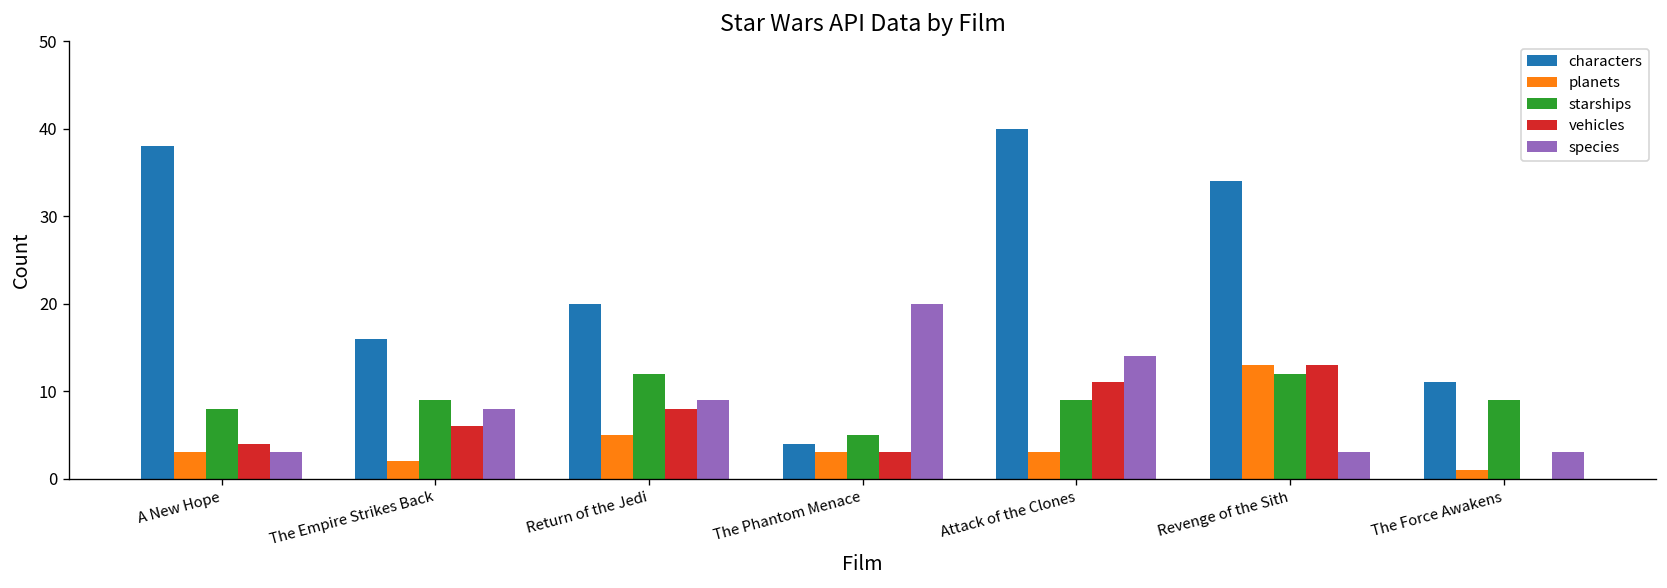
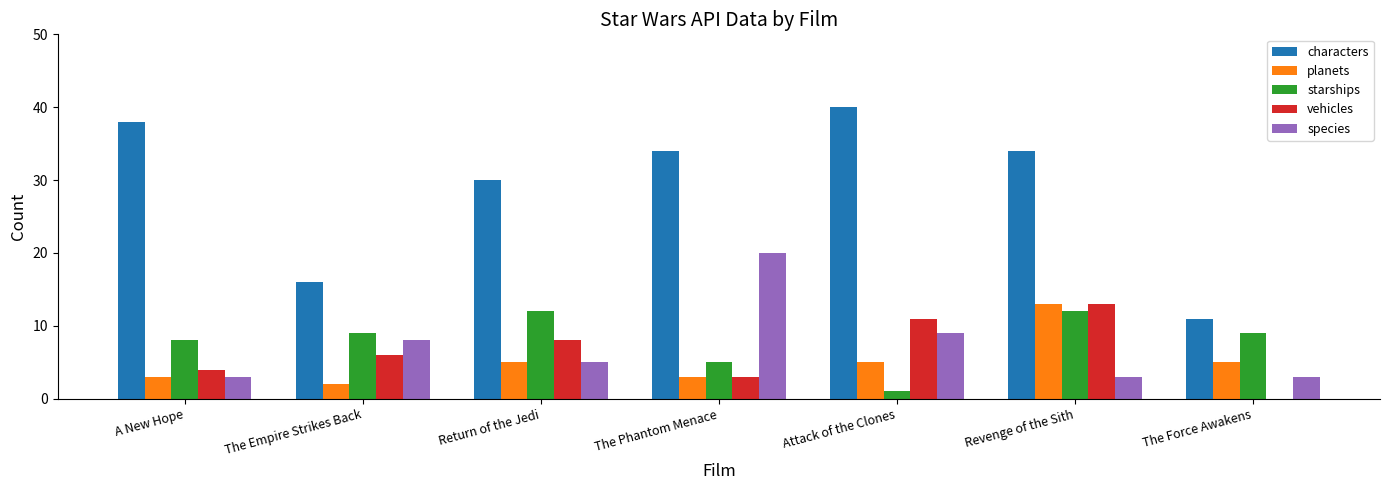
characters, Return of the Jedi: 20 -> 30
species, Return of the Jedi: 9 -> 5
characters, The Phantom Menace: 4 -> 34
planets, Attack of the Clones: 3 -> 5
starships, Attack of the Clones: 9 -> 1
species, Attack of the Clones: 14 -> 9
planets, The Force Awakens: 1 -> 5
